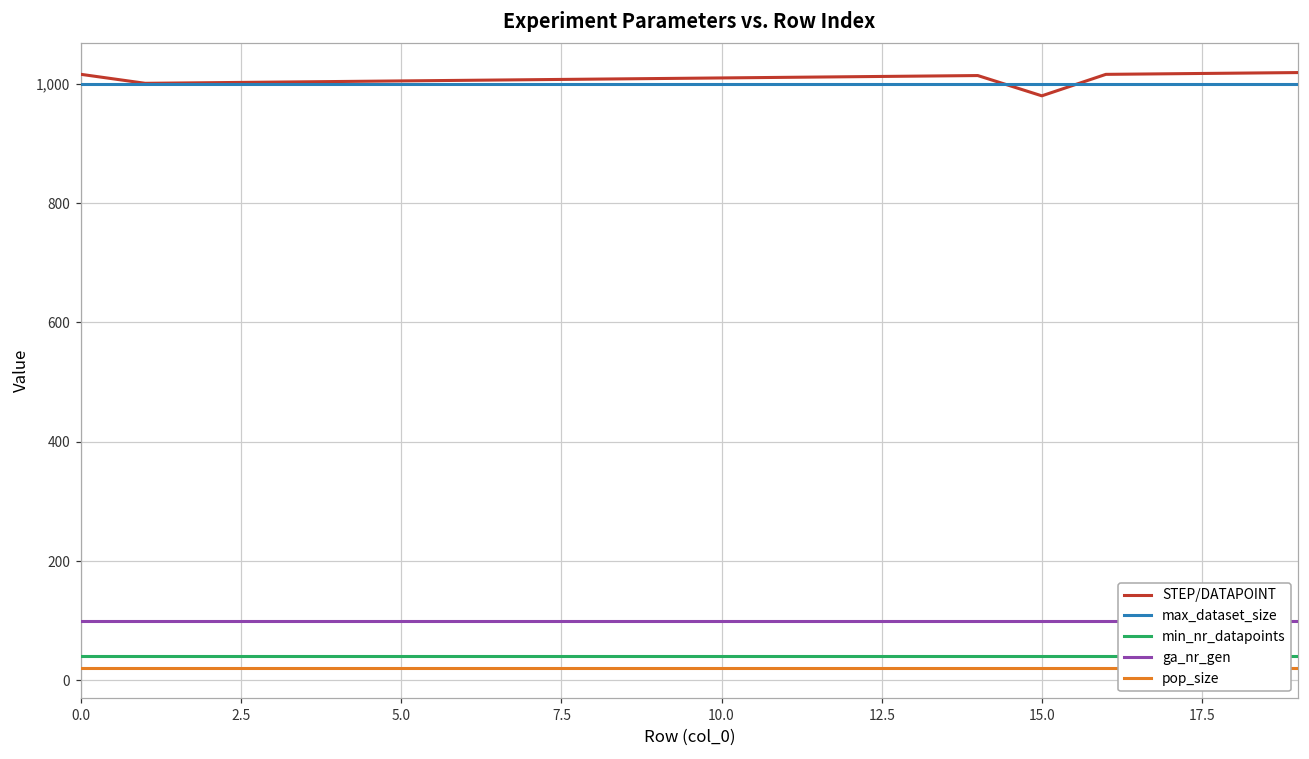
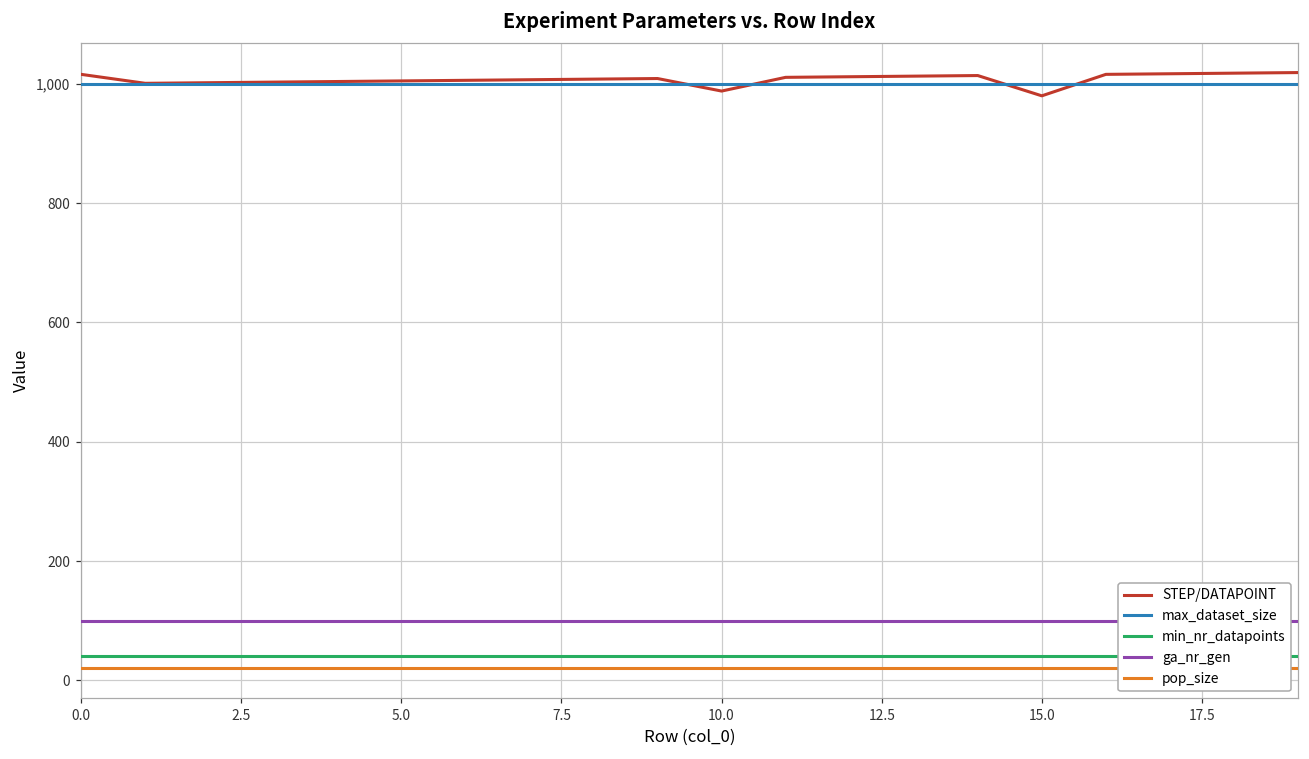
STEP/DATAPOINT, 10.0: 1,010 -> 990
